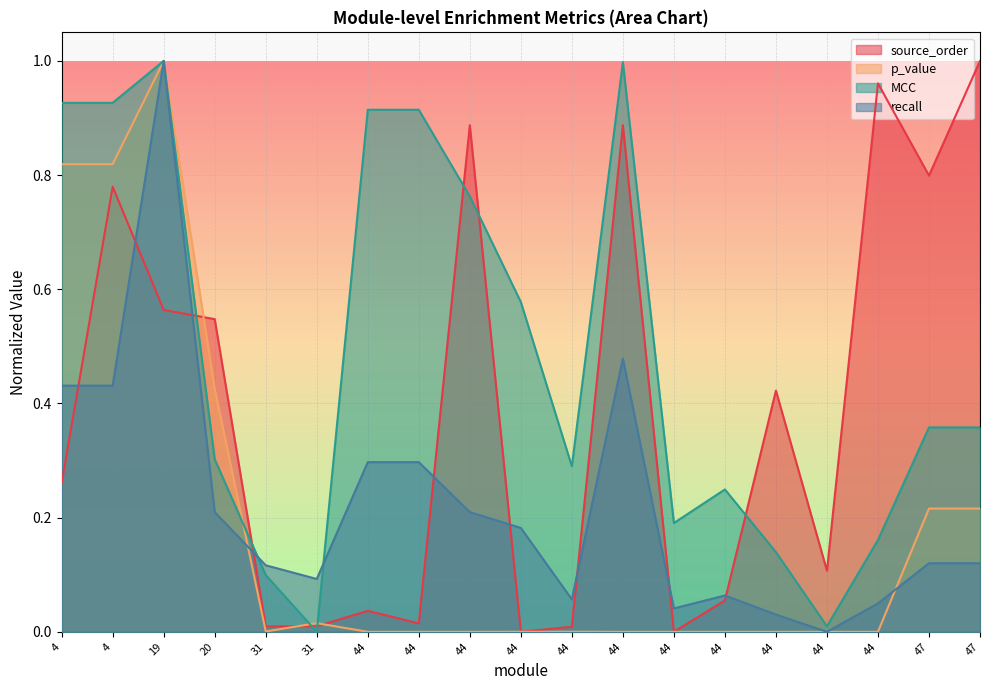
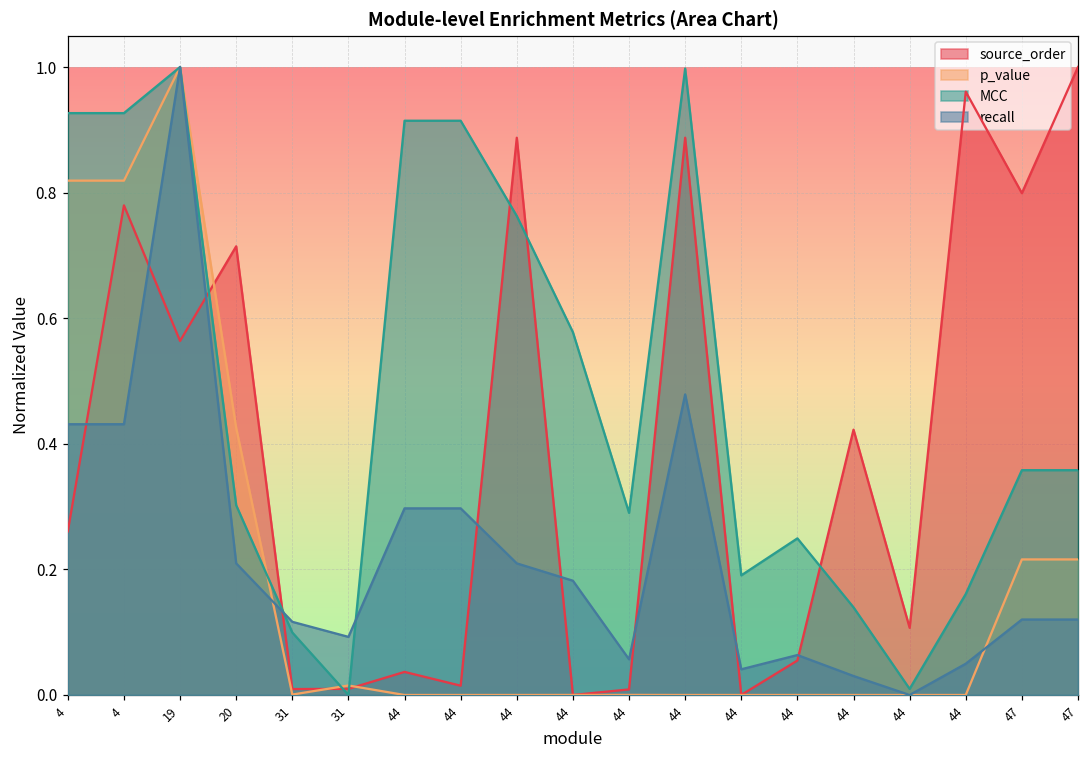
source_order, 20: 0.55 -> 0.71
